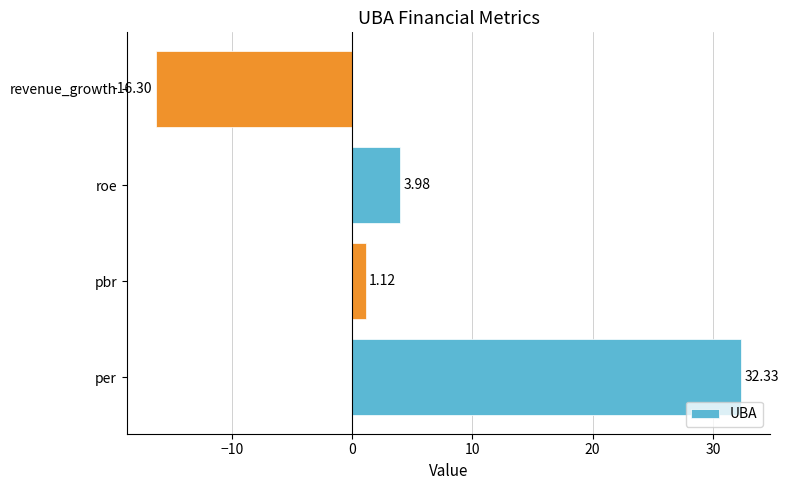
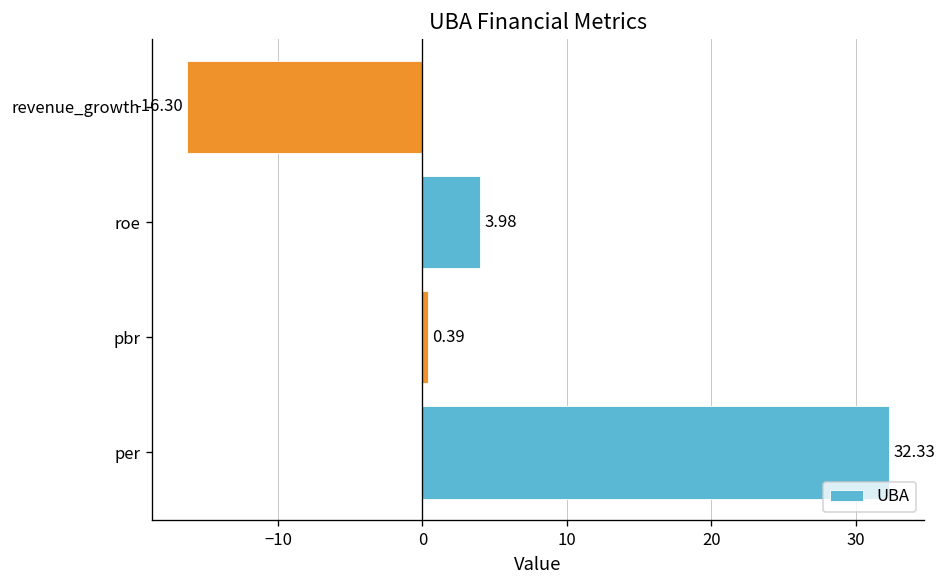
pbr: 1.12 -> 0.39
